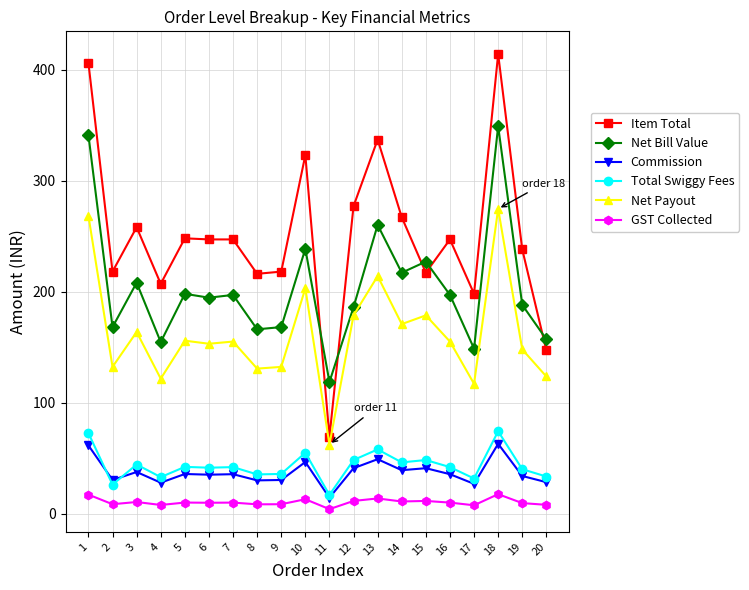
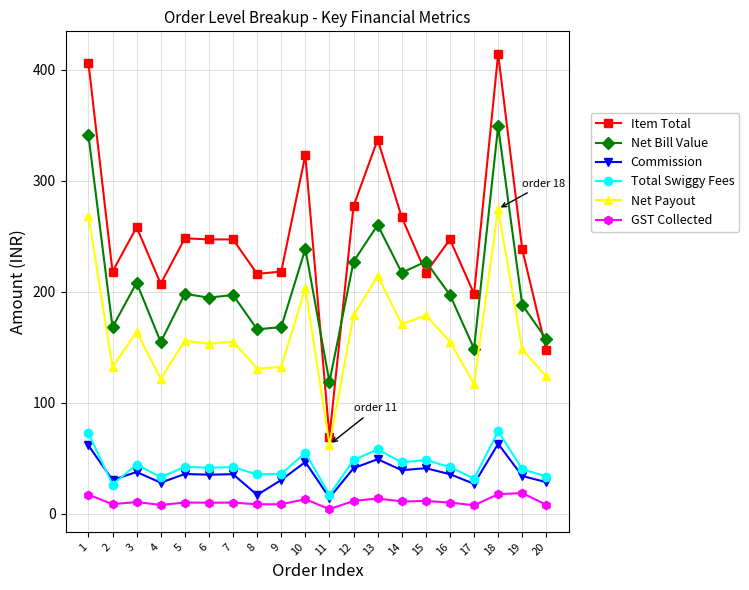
Commission, 8: 30 -> 17
Net Bill Value, 12: 186 -> 227
GST Collected, 19: 9 -> 18
